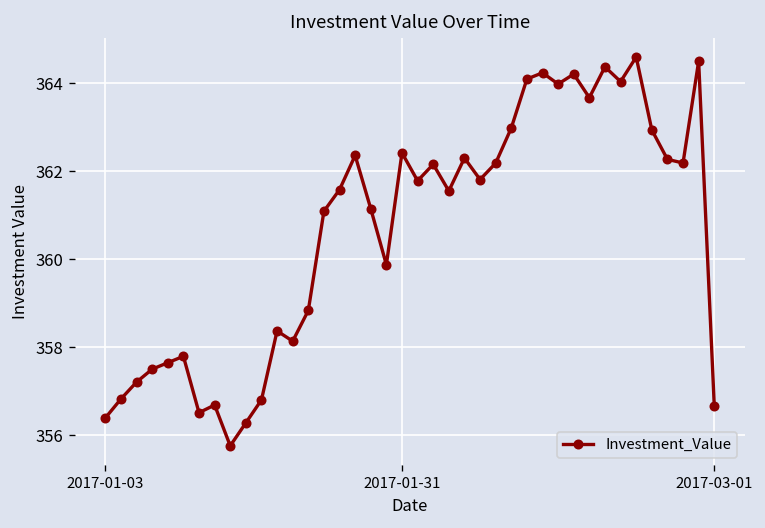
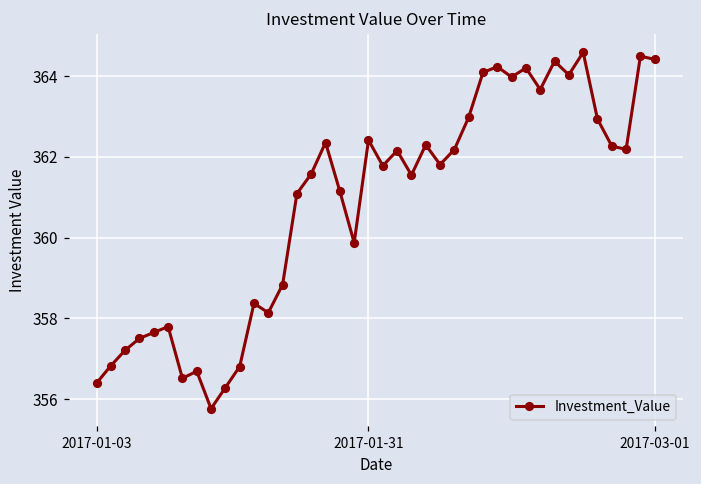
2017-03-01: 356.7 -> 364.4
